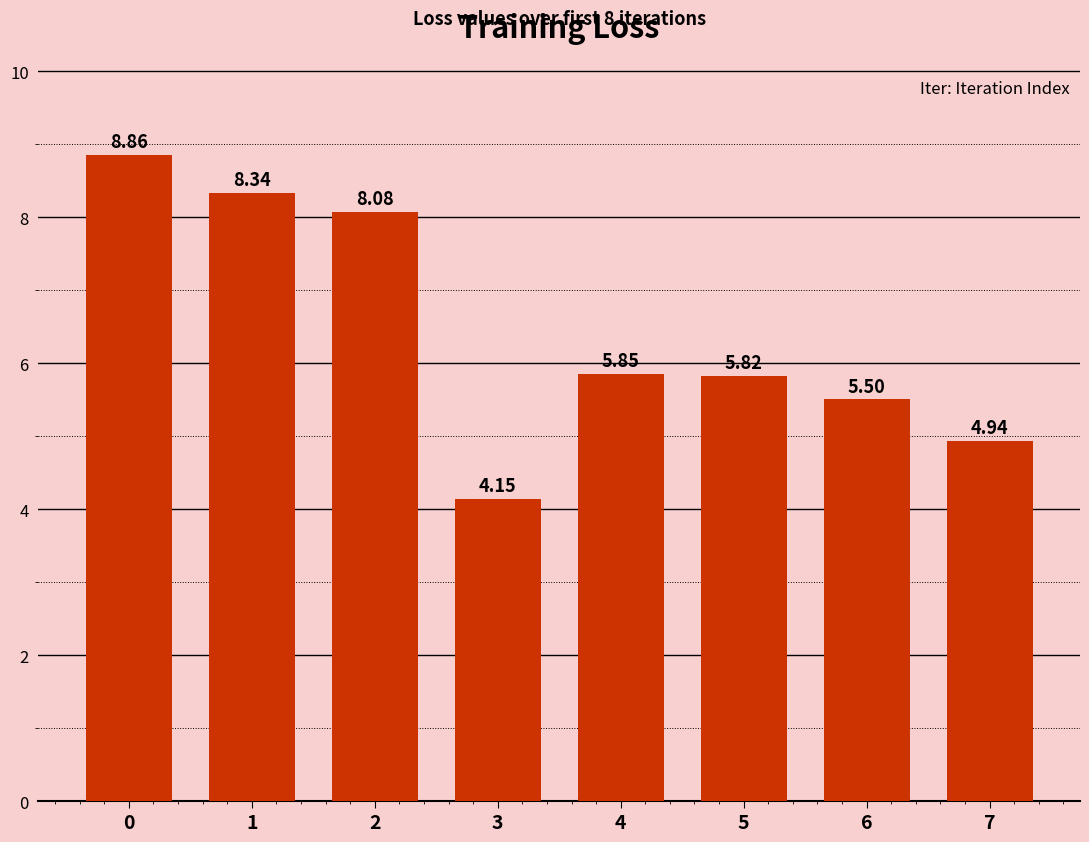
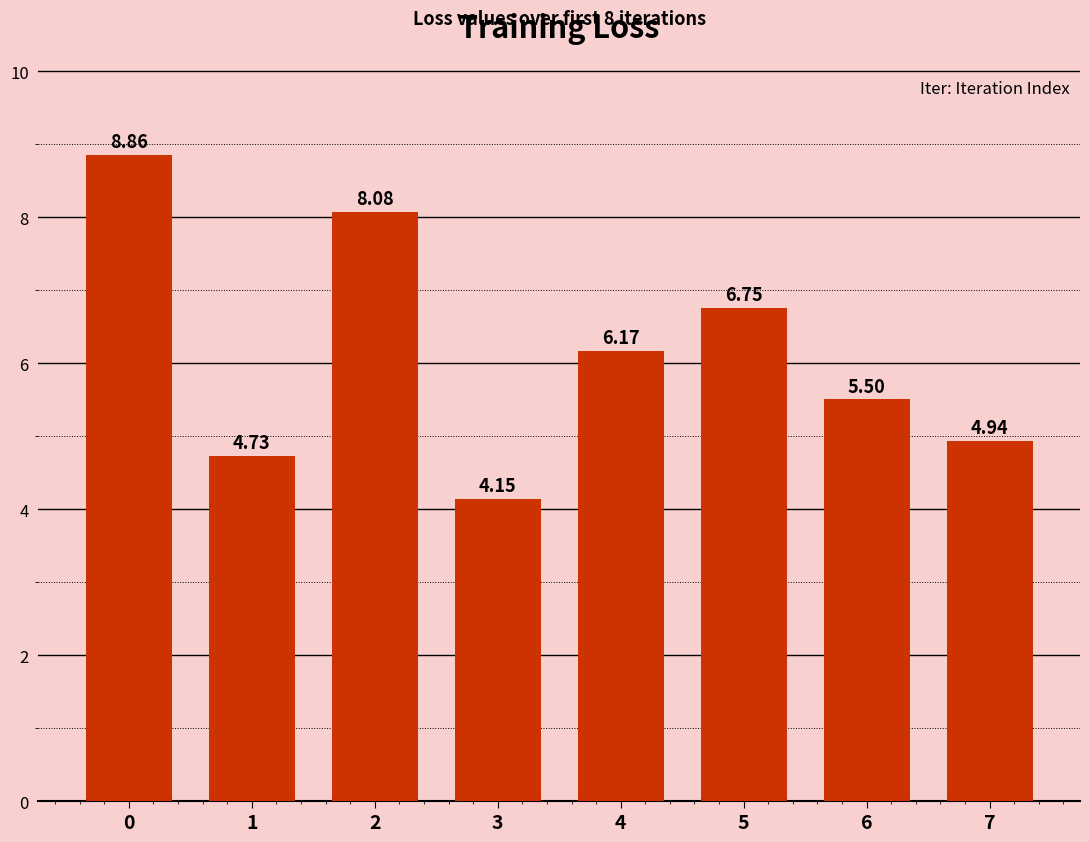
1: 8.34 -> 4.73
4: 5.85 -> 6.17
5: 5.82 -> 6.75
